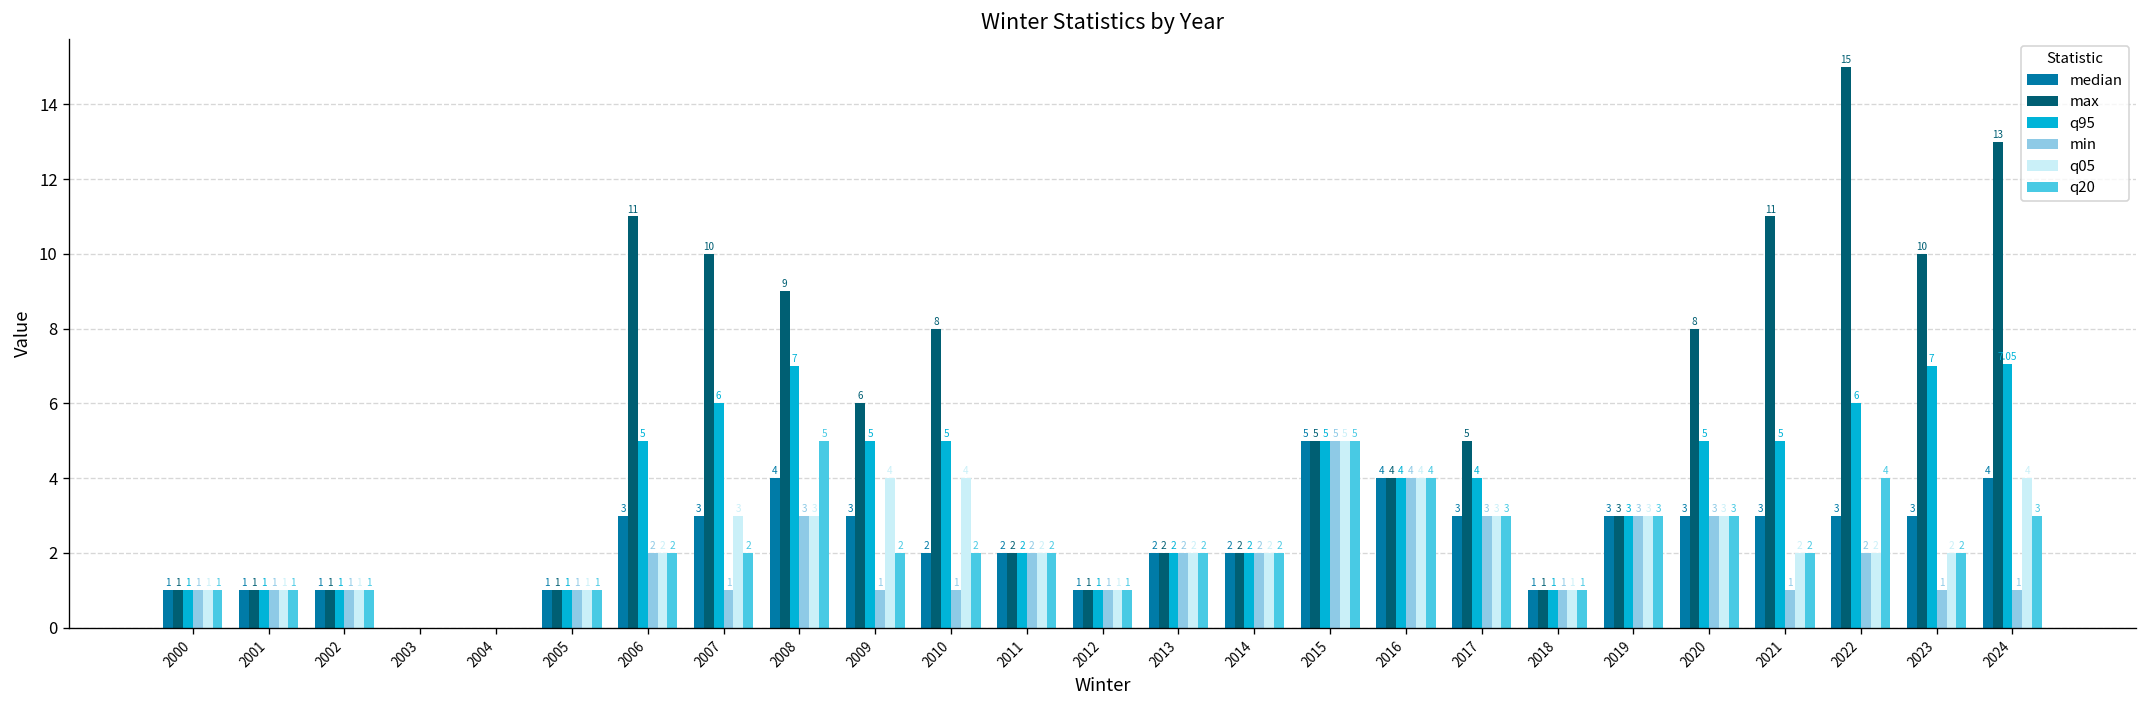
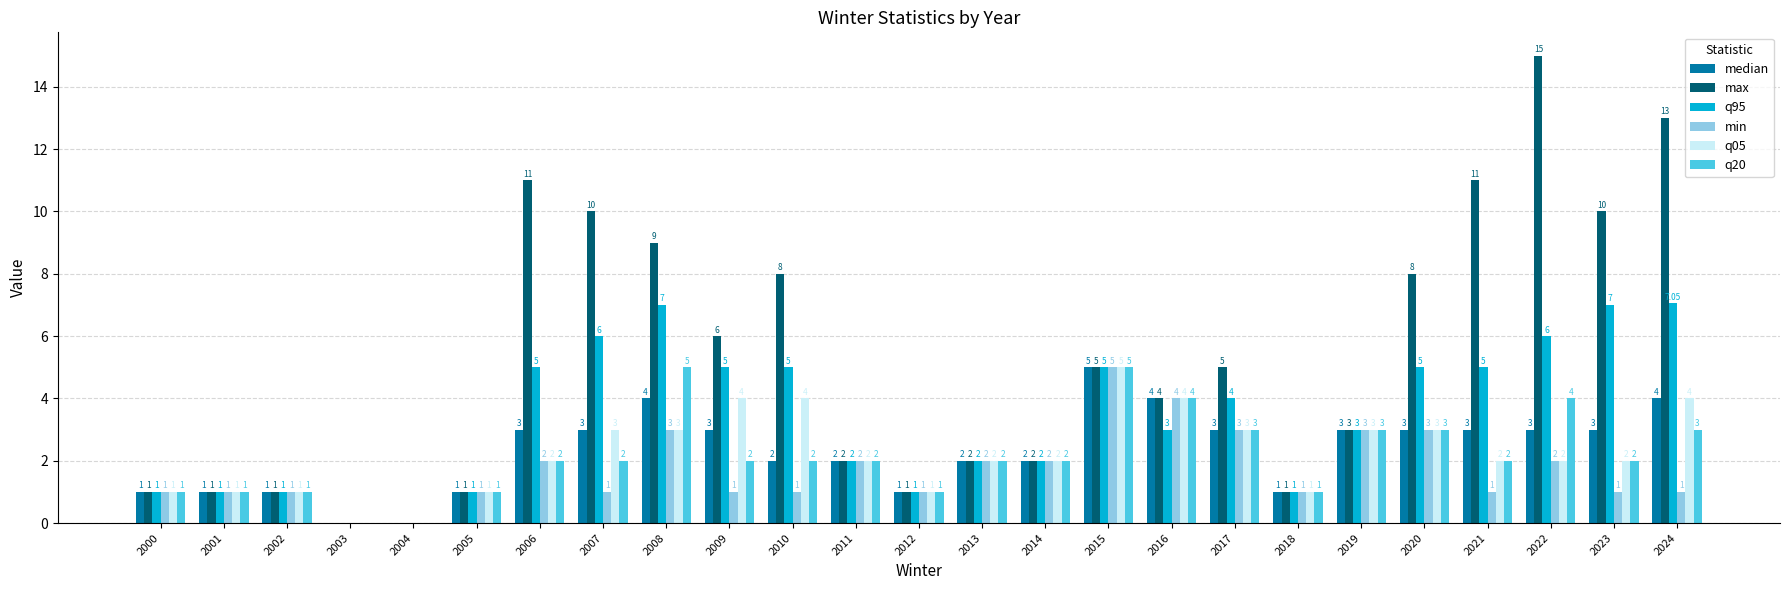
q95, 2016: 4 -> 3
